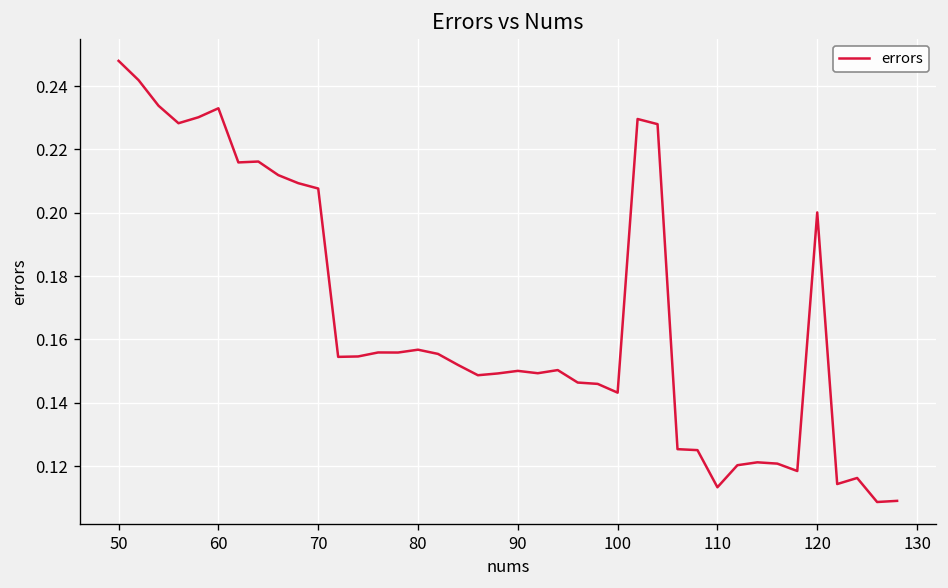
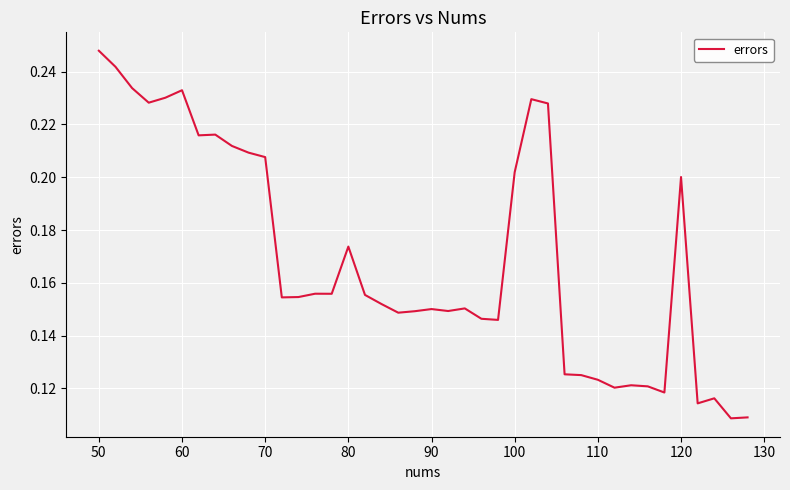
80: 0.157 -> 0.174
100: 0.143 -> 0.202
110: 0.113 -> 0.123
